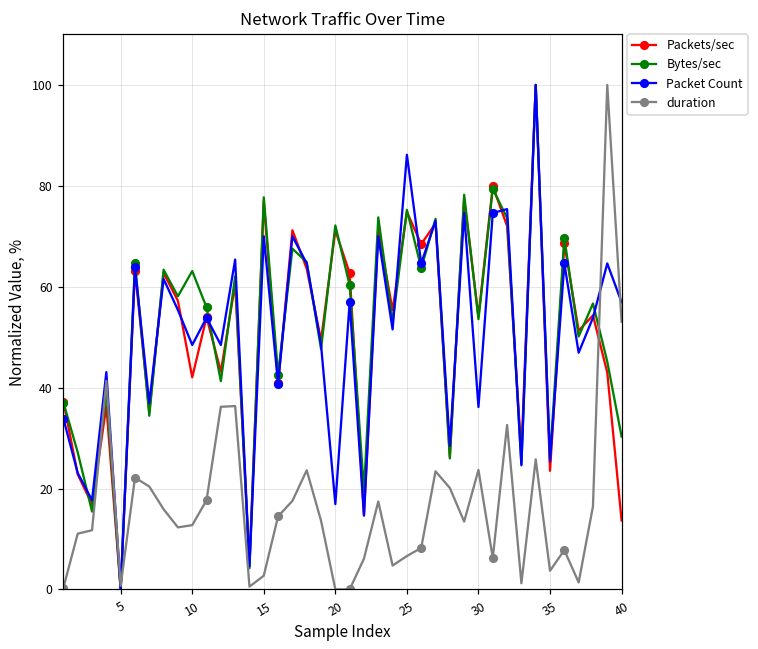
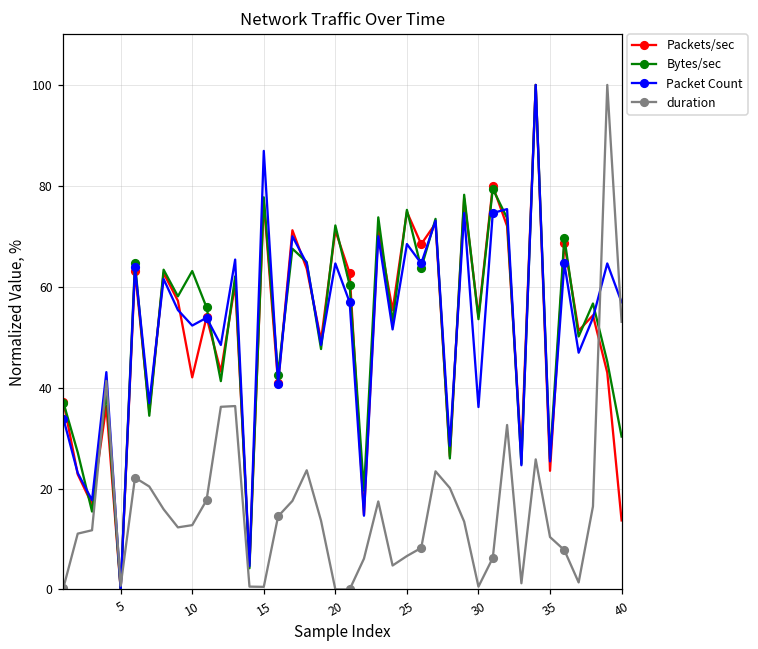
Packet Count, 10: 48 -> 52
Packet Count, 15: 70 -> 87
duration, 15: 3 -> 1
Packet Count, 20: 17 -> 65
Packet Count, 25: 86 -> 68
duration, 30: 24 -> 1
duration, 35: 4 -> 10
